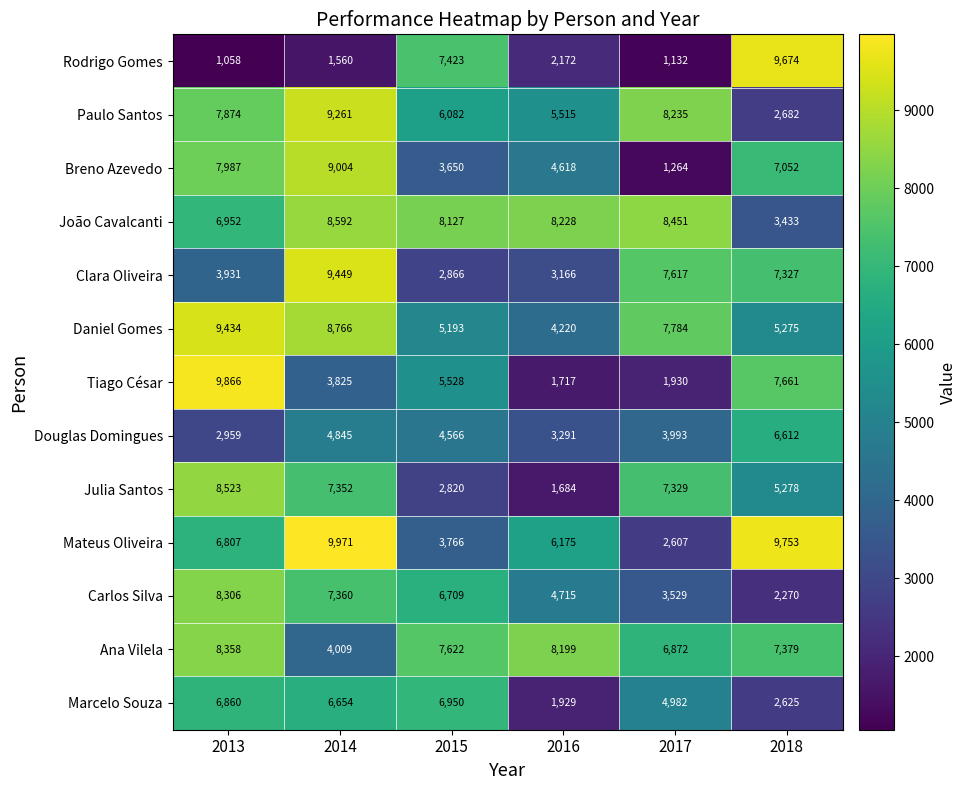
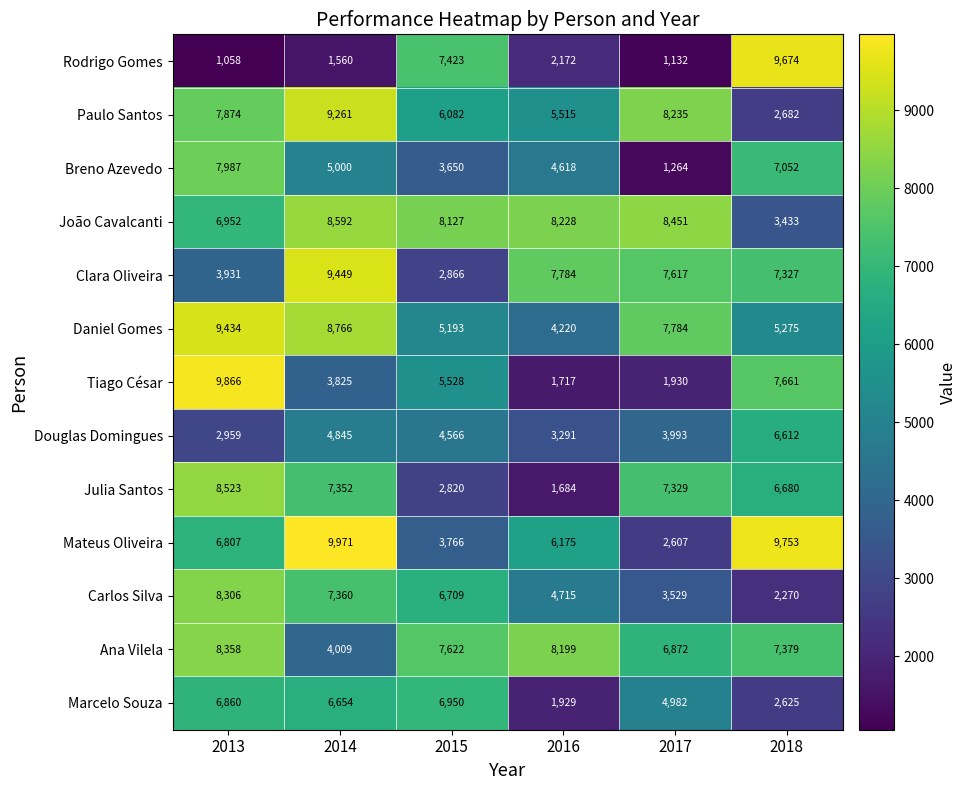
Breno Azevedo, 2014: 9,004 -> 5,000
Clara Oliveira, 2016: 3,166 -> 7,784
Julia Santos, 2018: 5,278 -> 6,680
